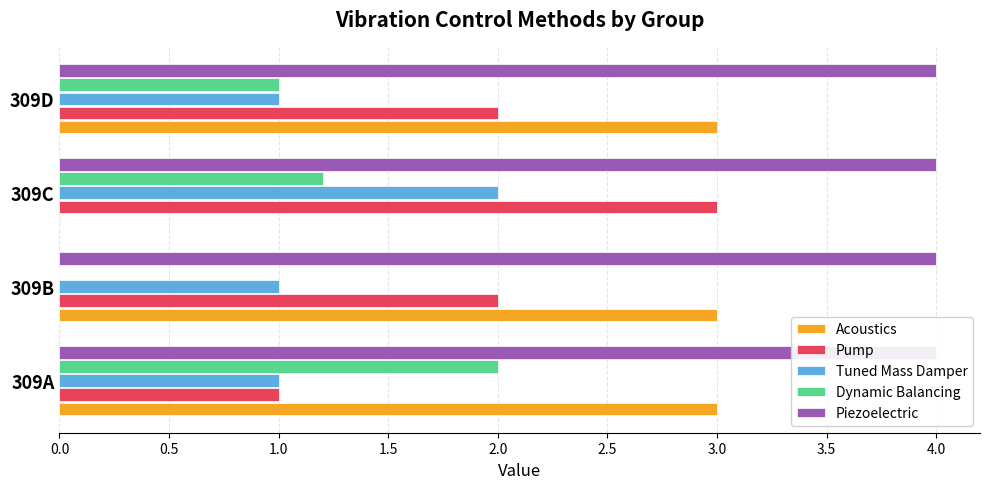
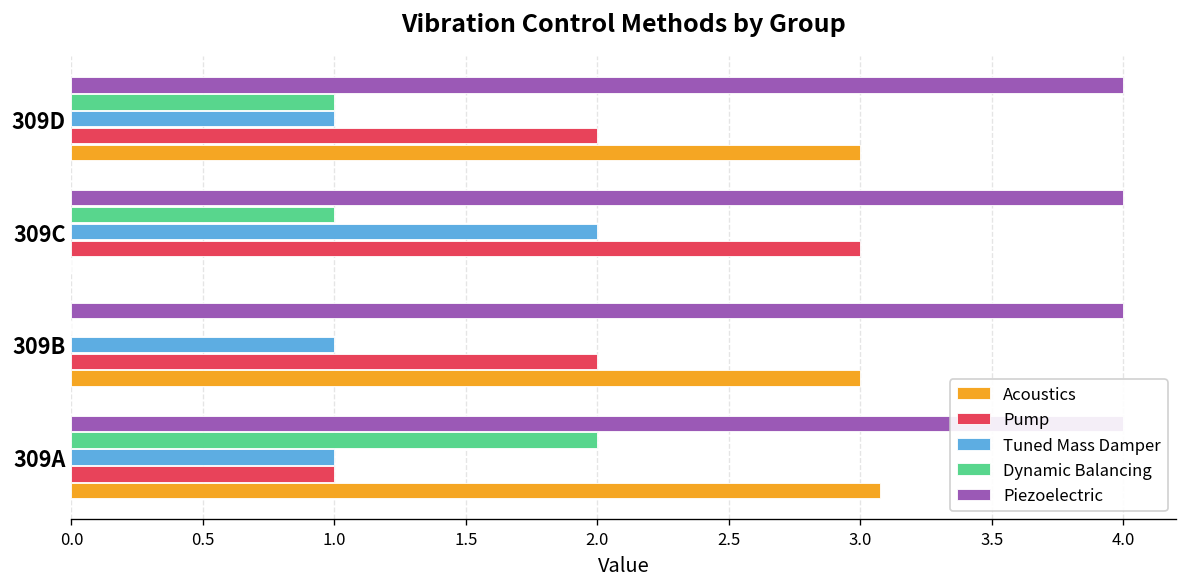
Dynamic Balancing, 309C: 1.20 -> 1.00
Acoustics, 309A: 3.00 -> 3.07
